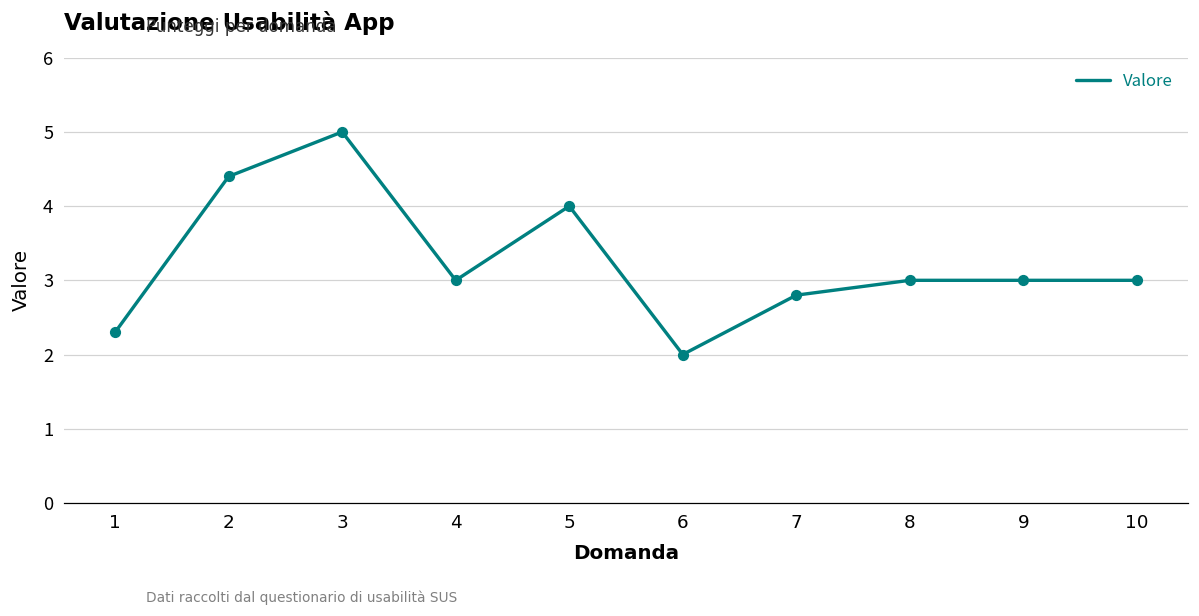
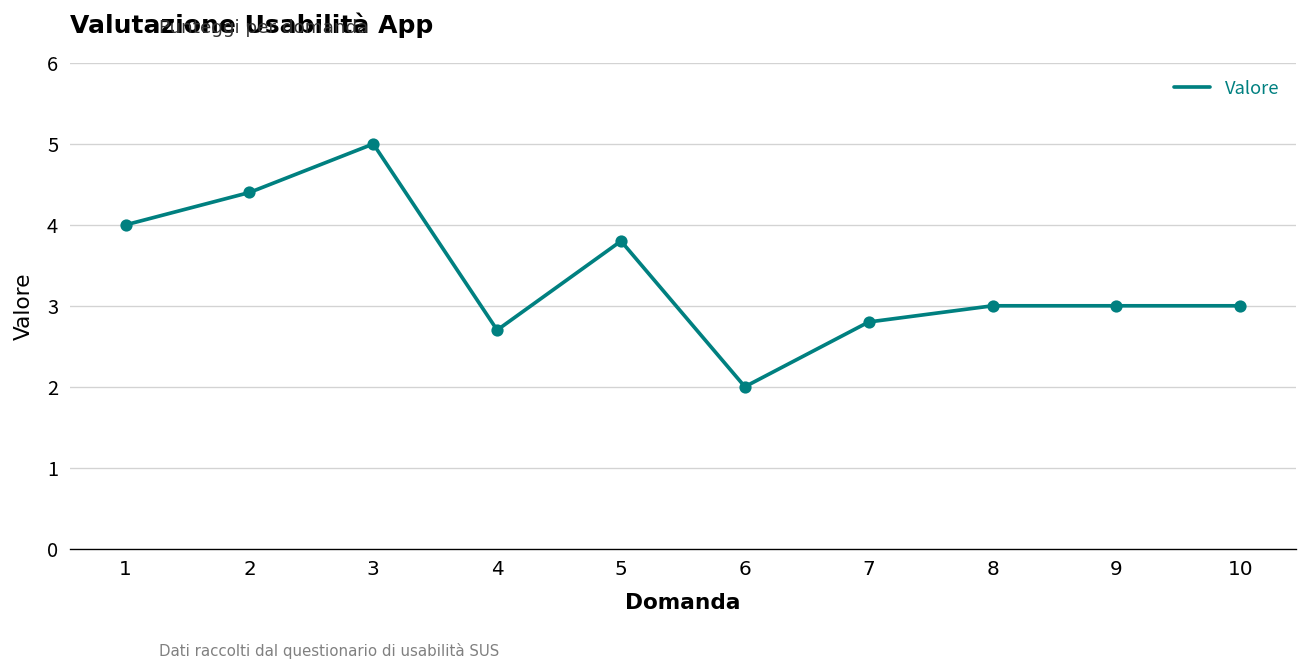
1: 2.3 -> 4.0
4: 3.0 -> 2.7
5: 4.0 -> 3.8
